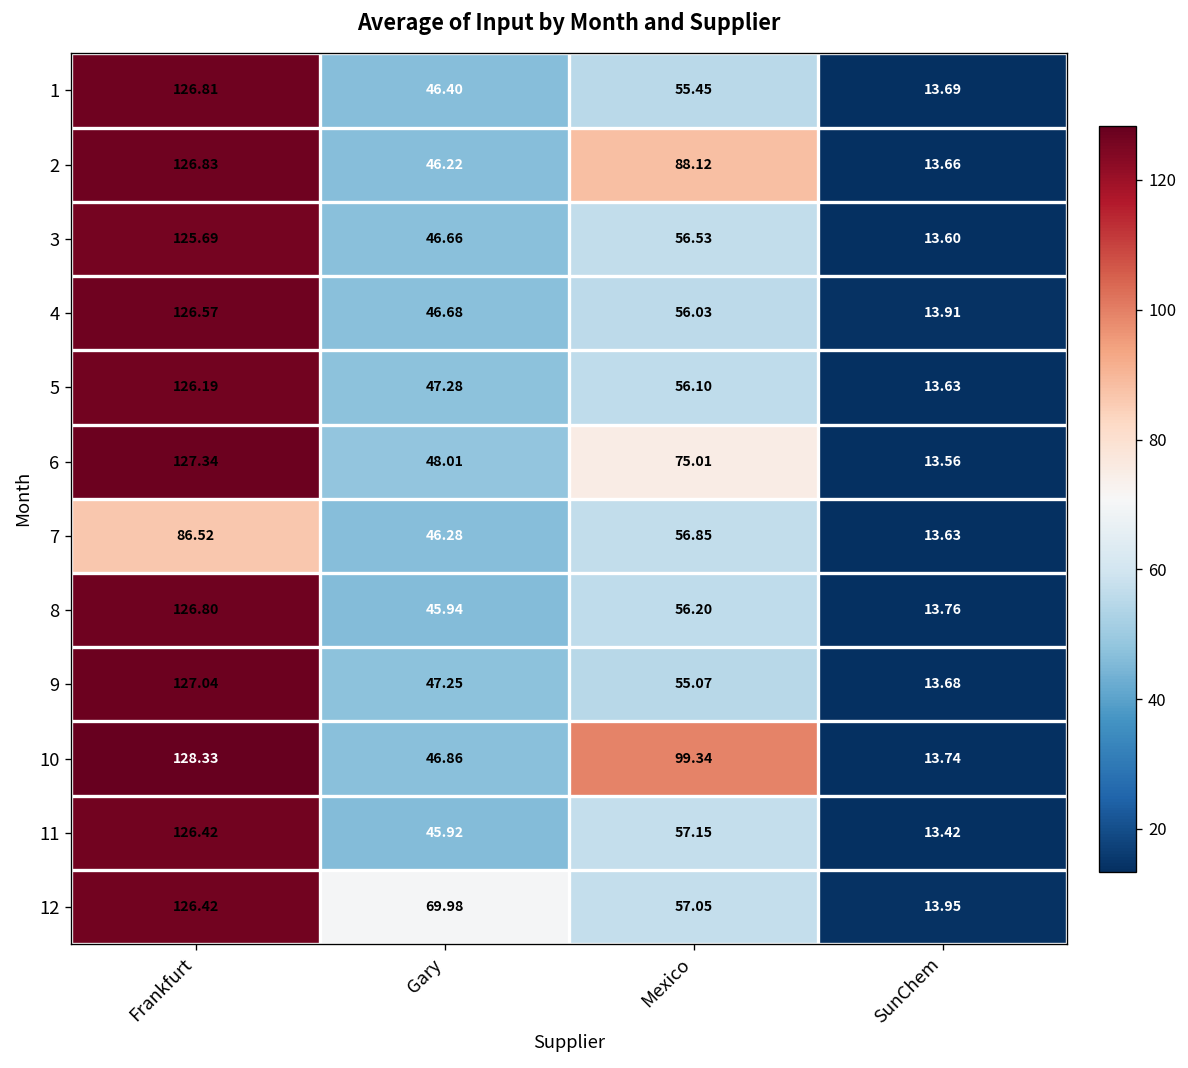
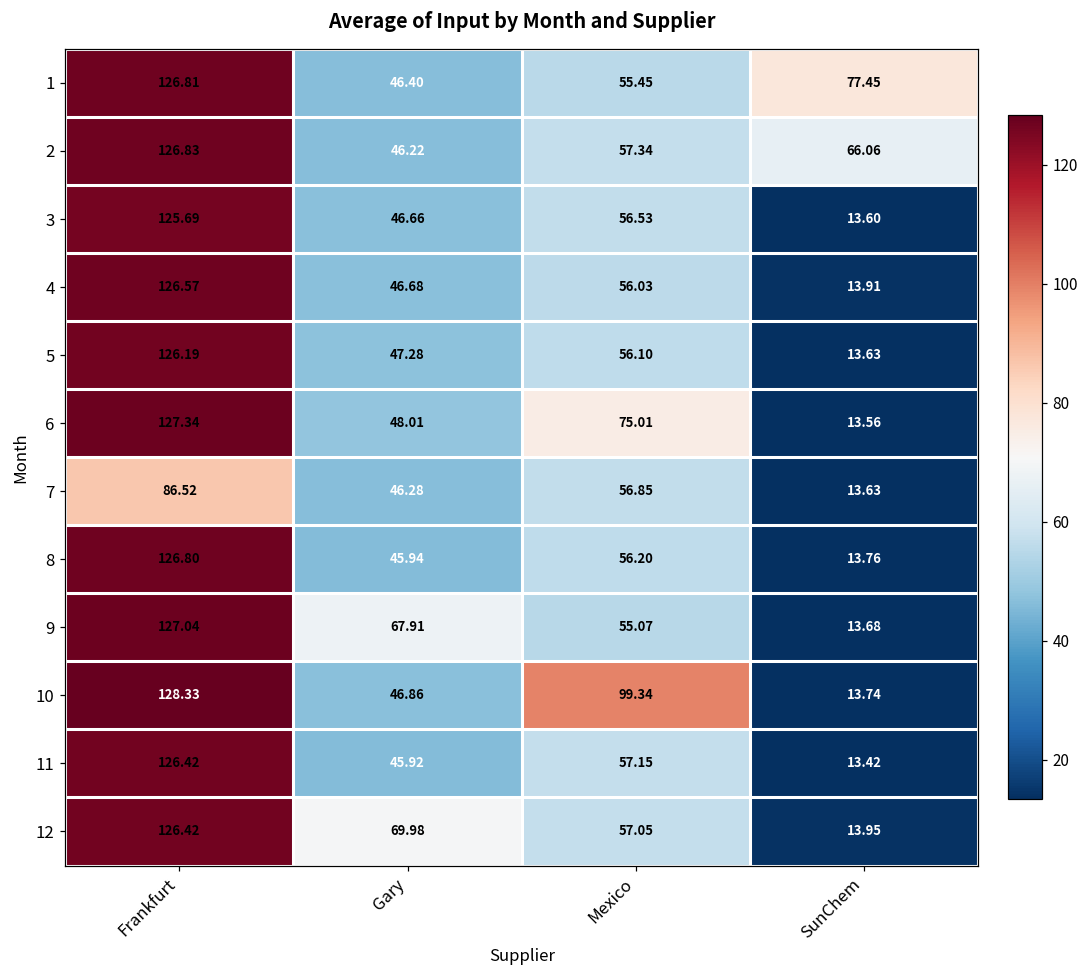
1, SunChem: 13.69 -> 77.45
2, Mexico: 88.12 -> 57.34
2, SunChem: 13.66 -> 66.06
9, Gary: 47.25 -> 67.91
